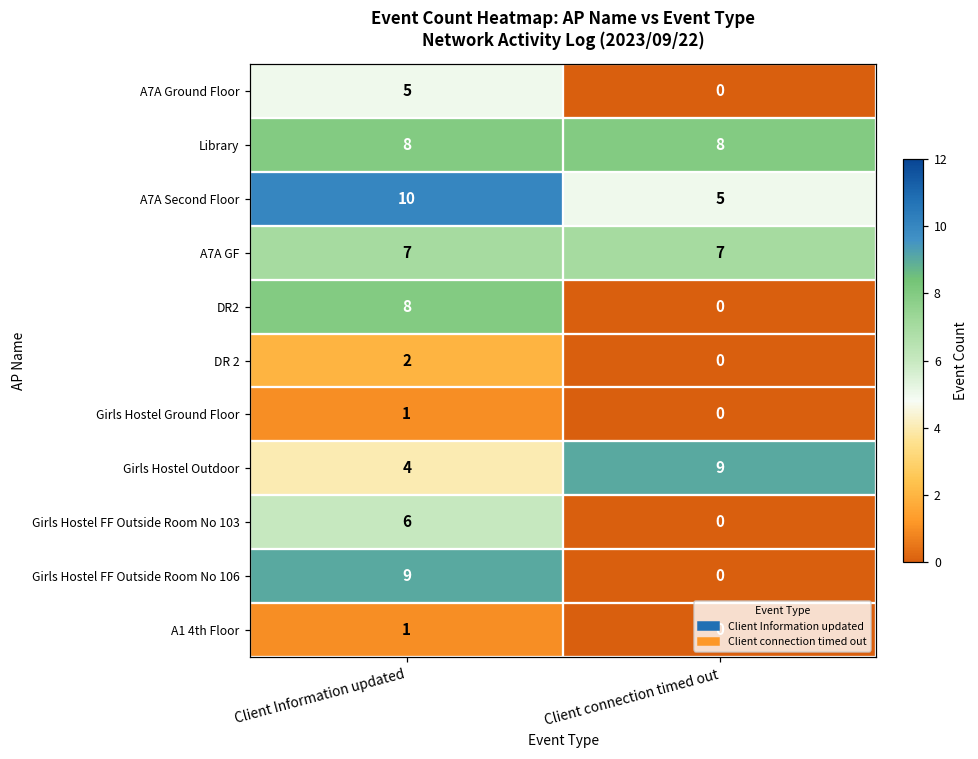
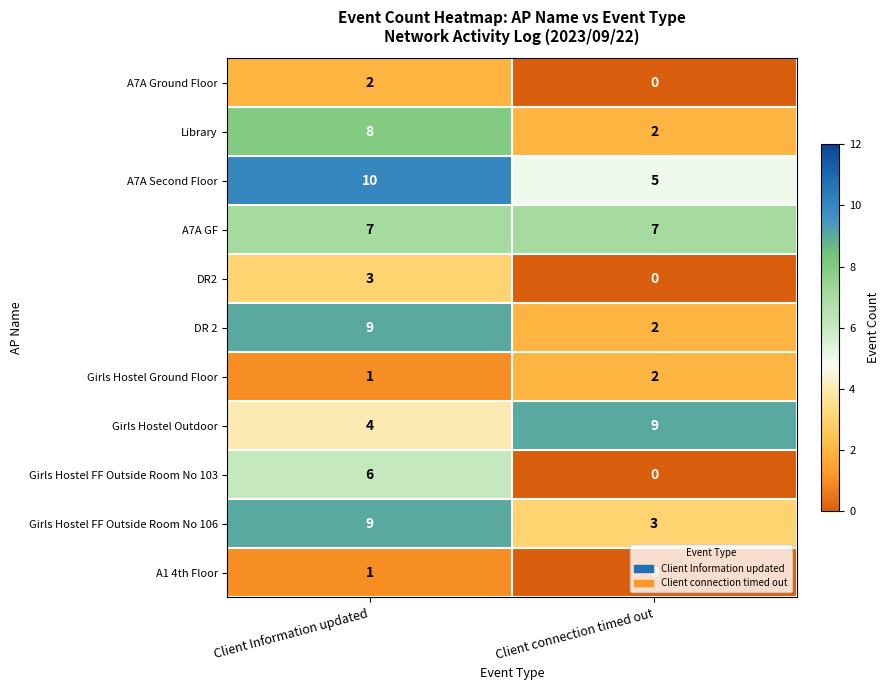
A7A Ground Floor, Client Information updated: 5 -> 2
Library, Client connection timed out: 8 -> 2
DR2, Client Information updated: 8 -> 3
DR 2, Client Information updated: 2 -> 9
DR 2, Client connection timed out: 0 -> 2
Girls Hostel Ground Floor, Client connection timed out: 0 -> 2
Girls Hostel FF Outside Room No 106, Client connection timed out: 0 -> 3
